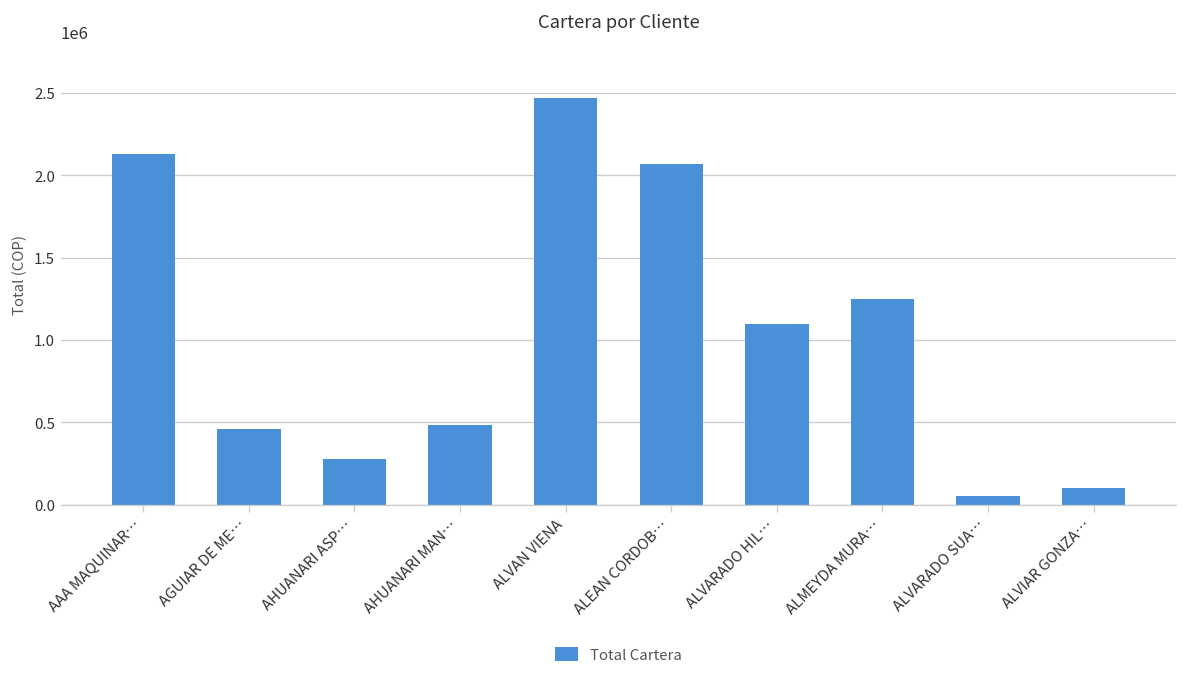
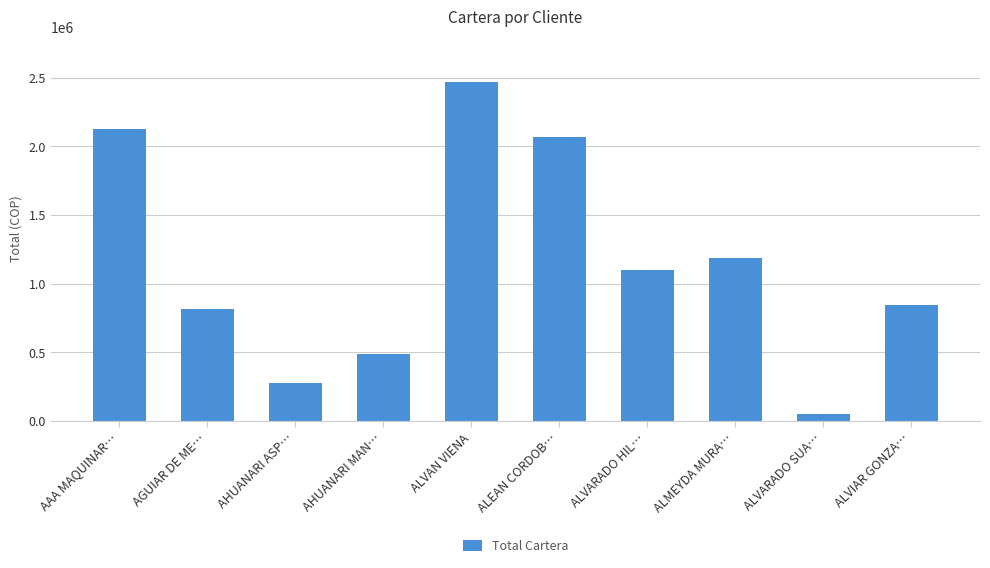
AGUIAR DE ME…: 460000 -> 820000
ALMEYDA MURA…: 1250000 -> 1190000
ALVIAR GONZA…: 100000 -> 850000
